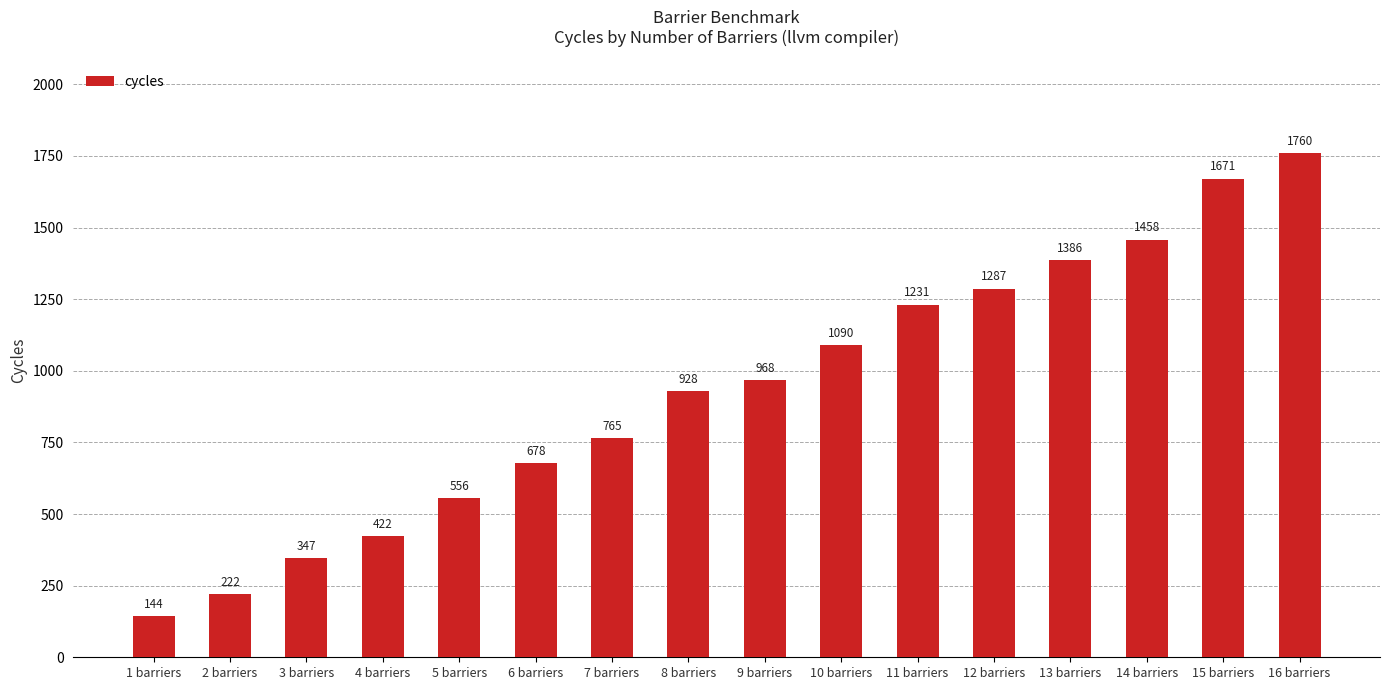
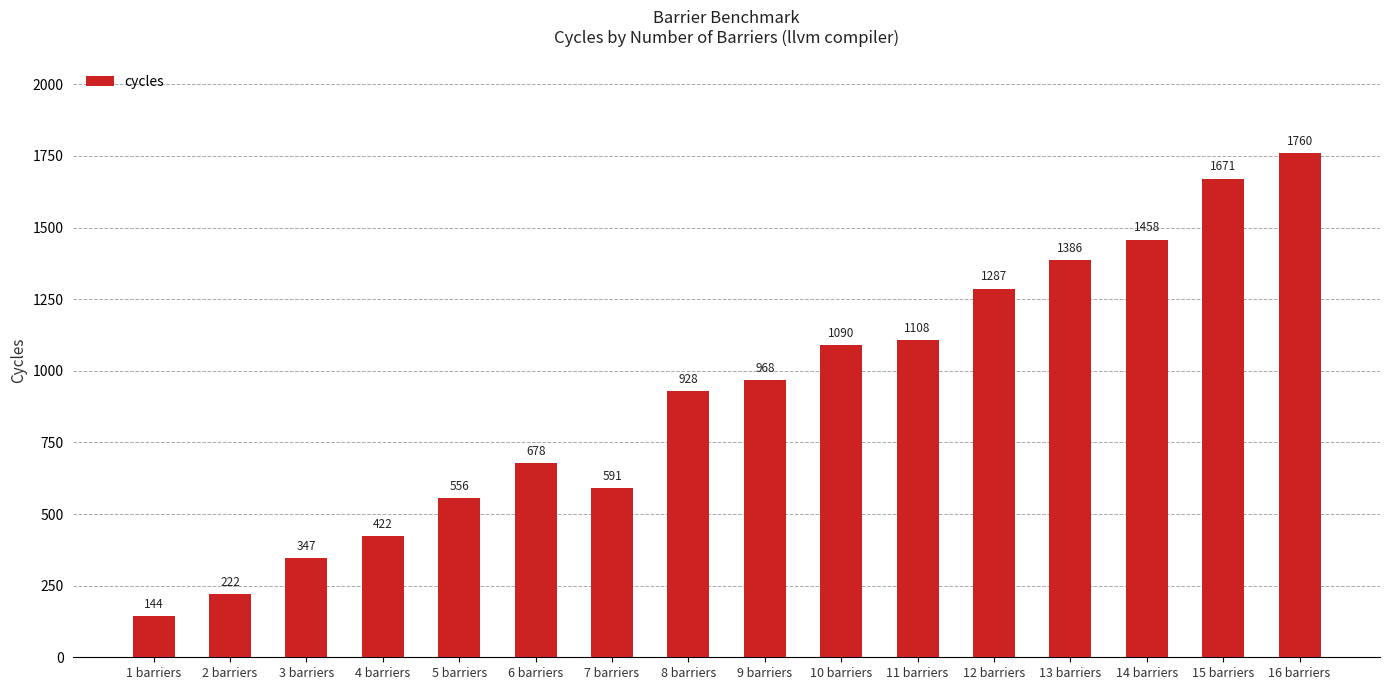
7 barriers: 765 -> 591
11 barriers: 1231 -> 1108
